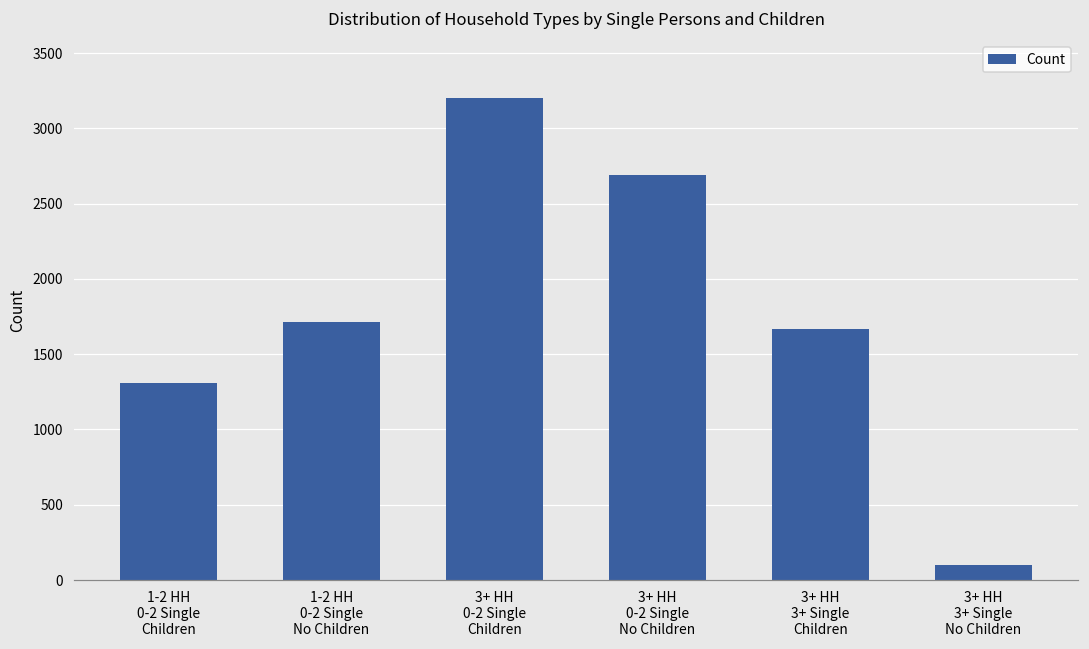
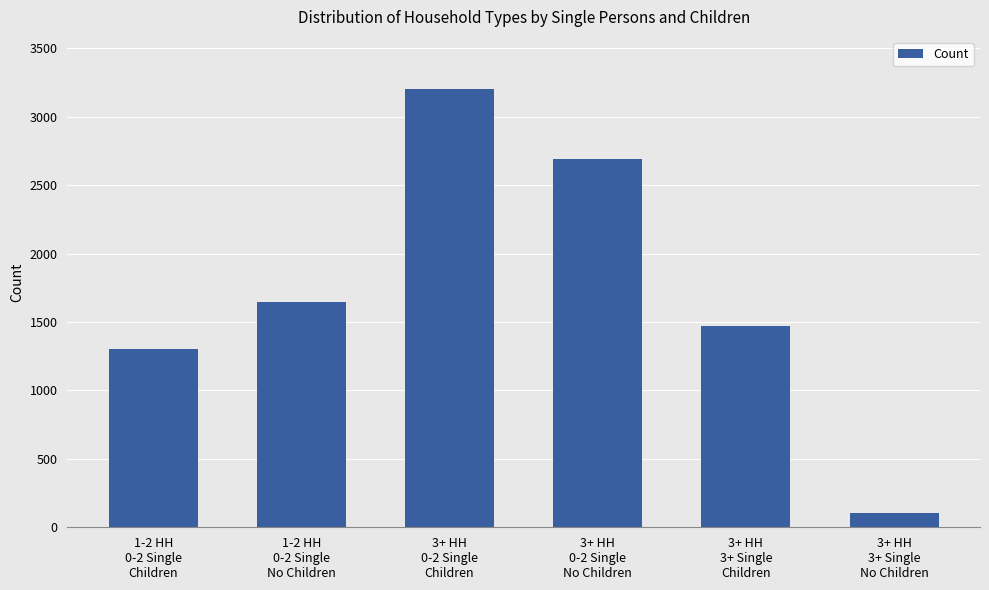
1-2 HH 0-2 Single No Children: 1710 -> 1650
3+ HH 3+ Single Children: 1670 -> 1470
